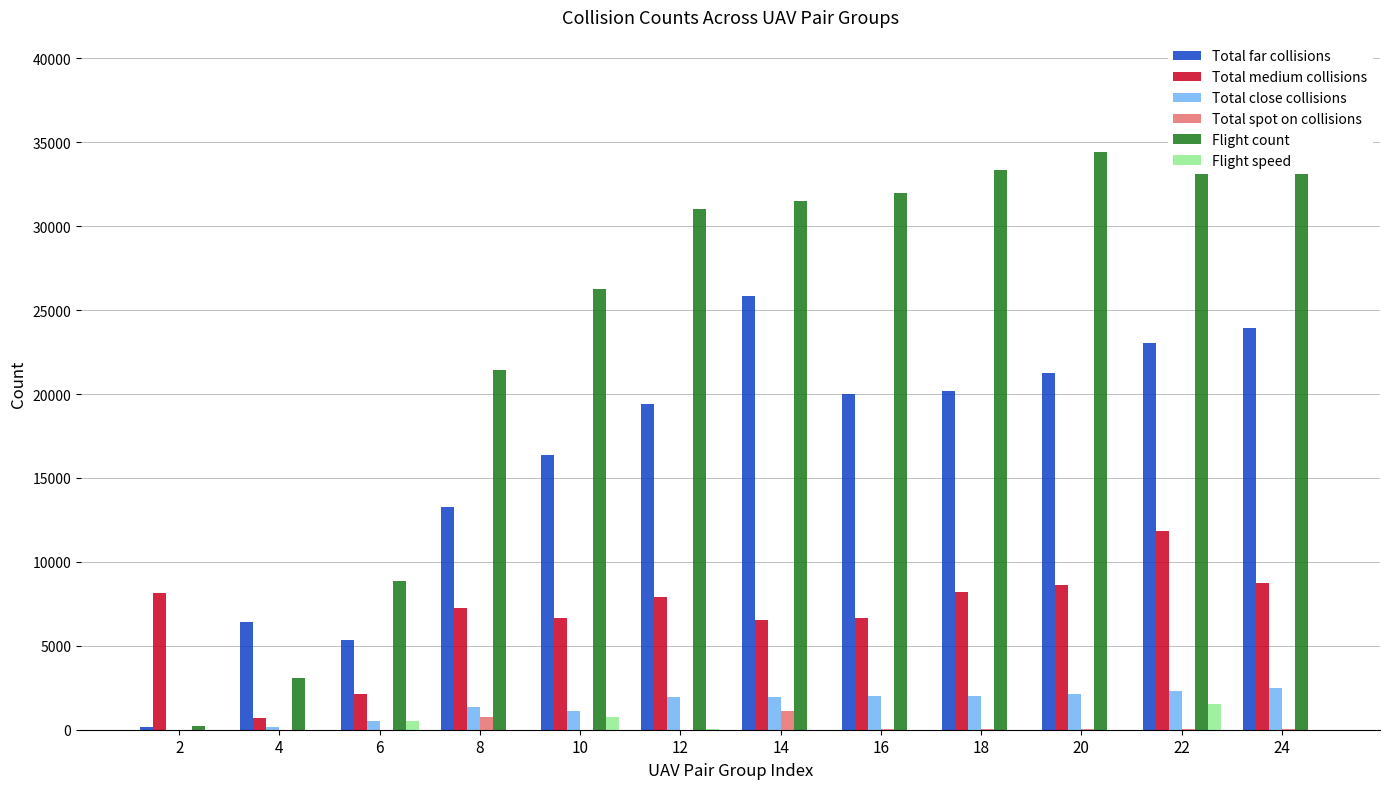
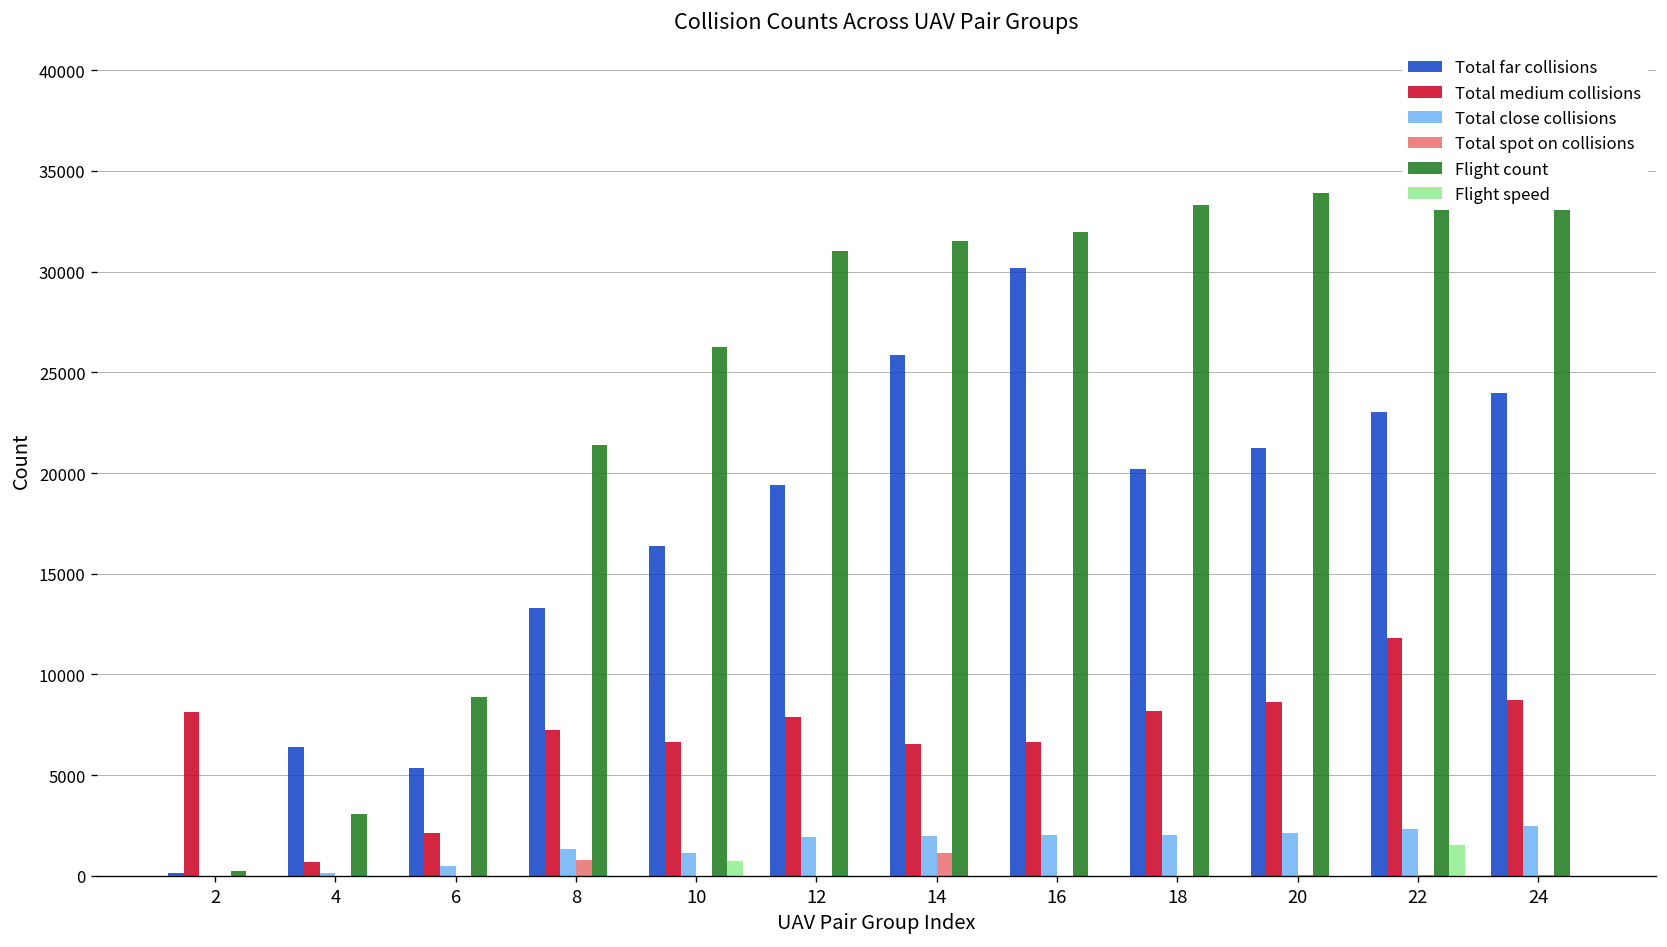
Flight speed, 6: 500 -> 0
Total far collisions, 16: 20000 -> 30200
Flight count, 20: 34400 -> 33900
